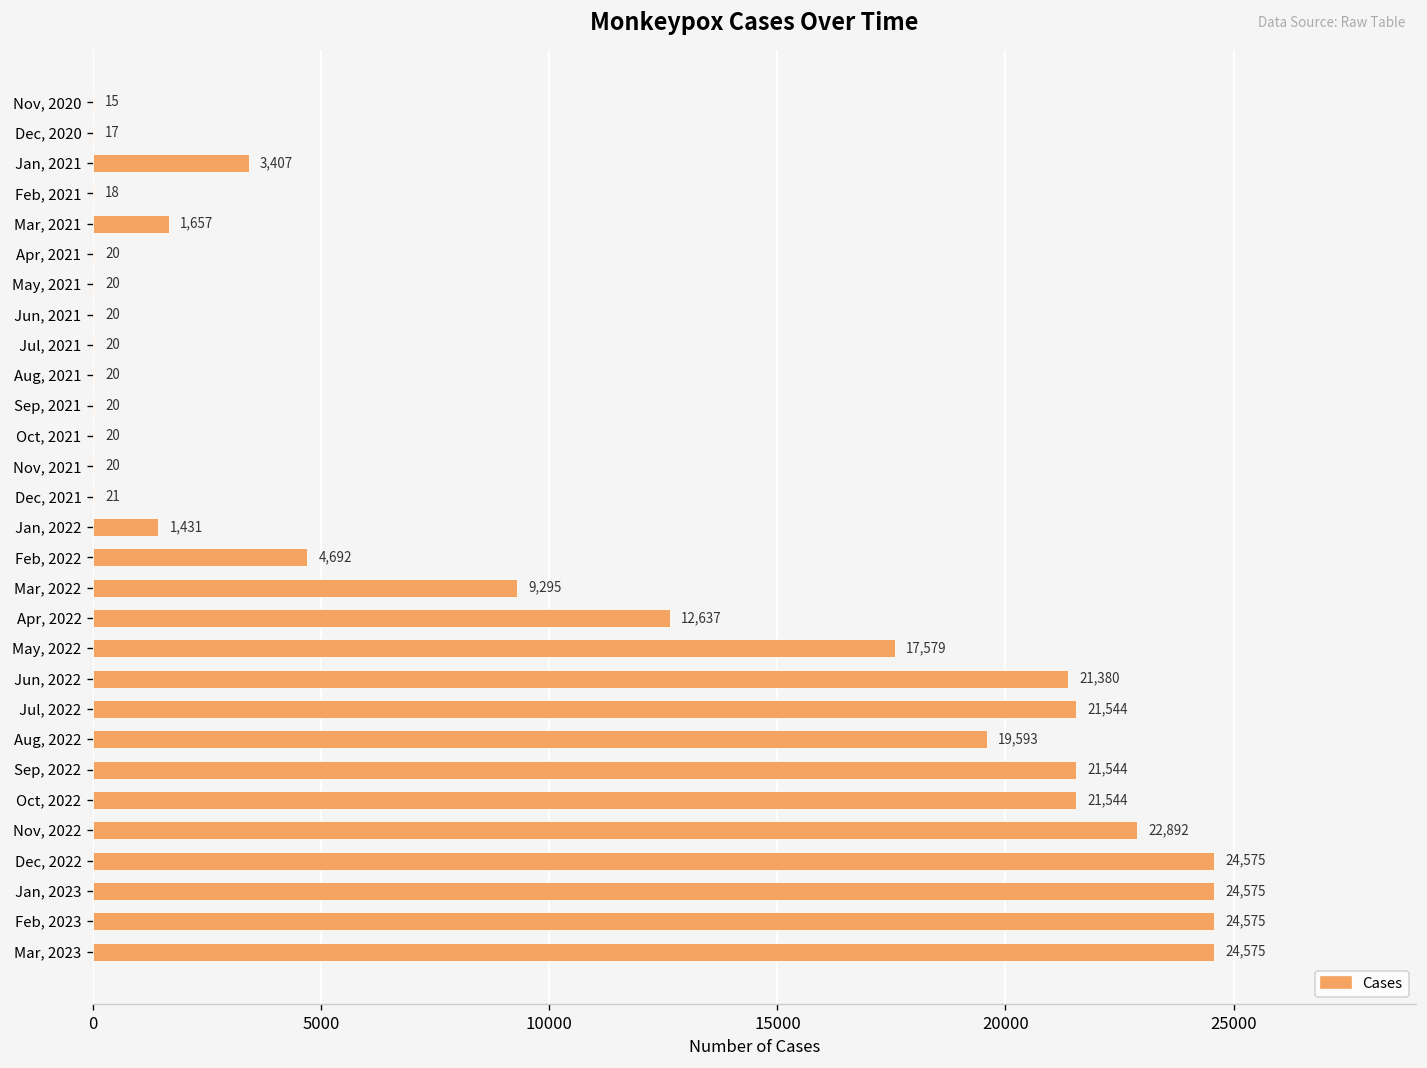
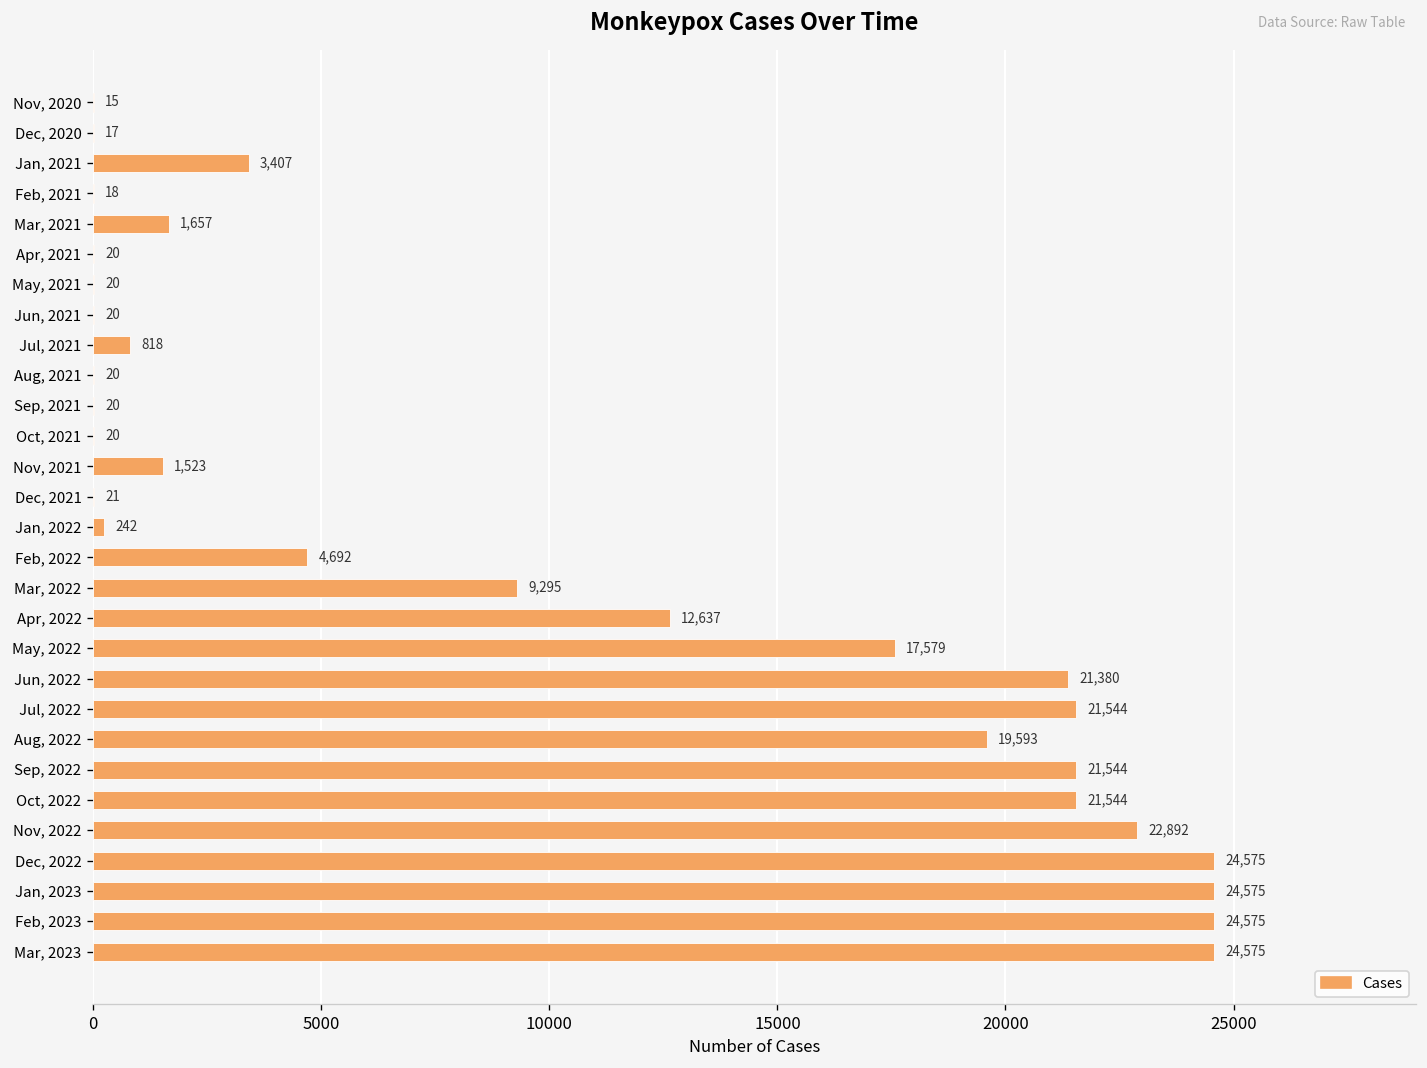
Jul, 2021: 20 -> 818
Nov, 2021: 20 -> 1,523
Jan, 2022: 1,431 -> 242
